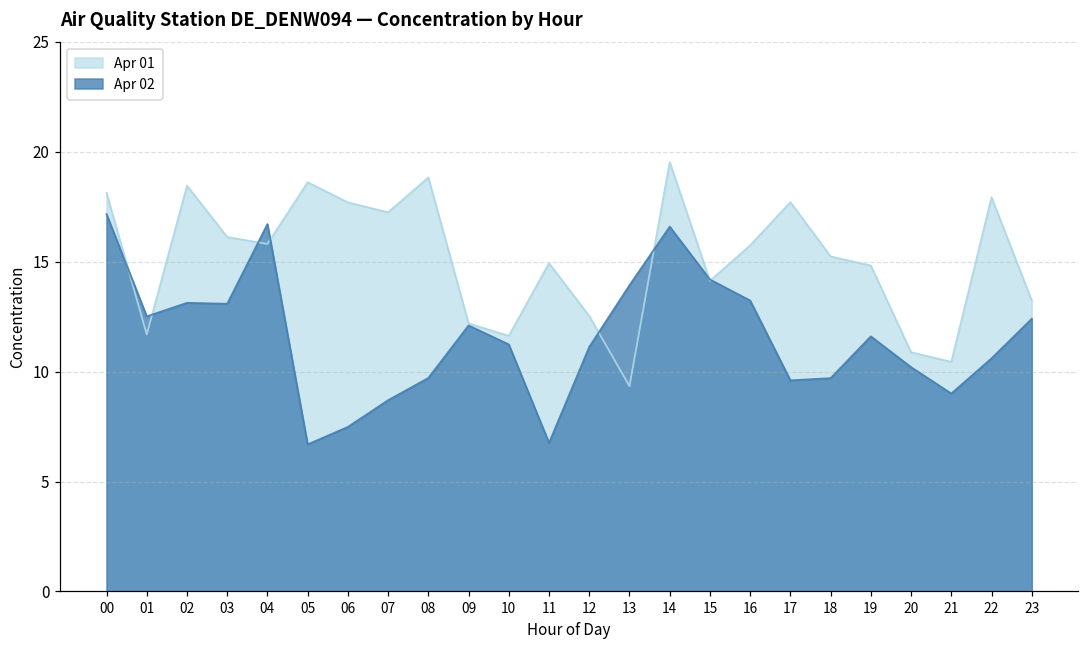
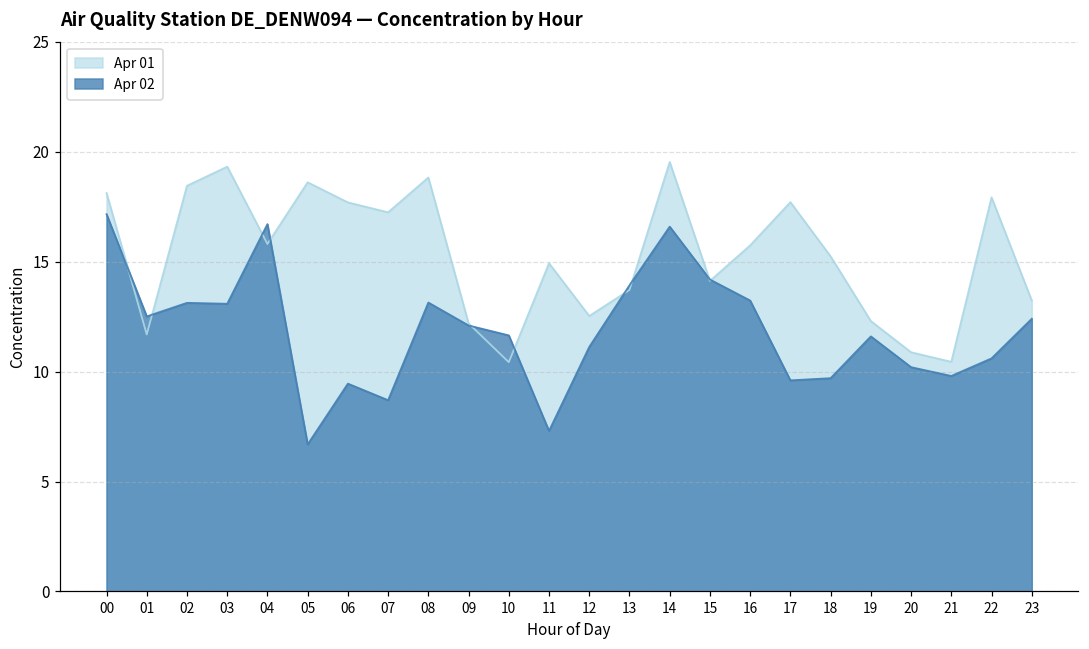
Apr 01, 03: 16.1 -> 19.3
Apr 02, 06: 7.5 -> 9.5
Apr 02, 08: 9.7 -> 13.1
Apr 01, 10: 11.6 -> 10.4
Apr 02, 10: 11.2 -> 11.6
Apr 02, 11: 6.8 -> 7.3
Apr 01, 13: 9.3 -> 13.7
Apr 01, 19: 14.8 -> 12.3
Apr 02, 21: 9.0 -> 9.8
